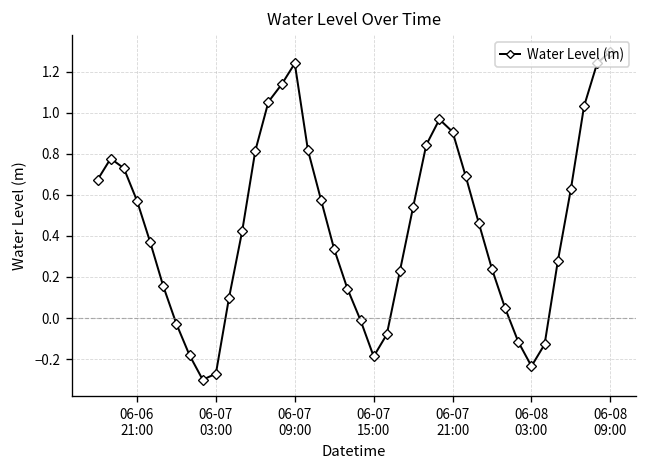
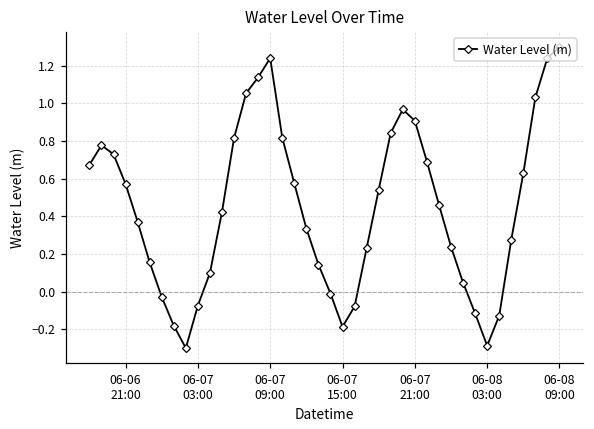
06-07 03:00: -0.27 -> -0.07
06-08 03:00: -0.23 -> -0.29
